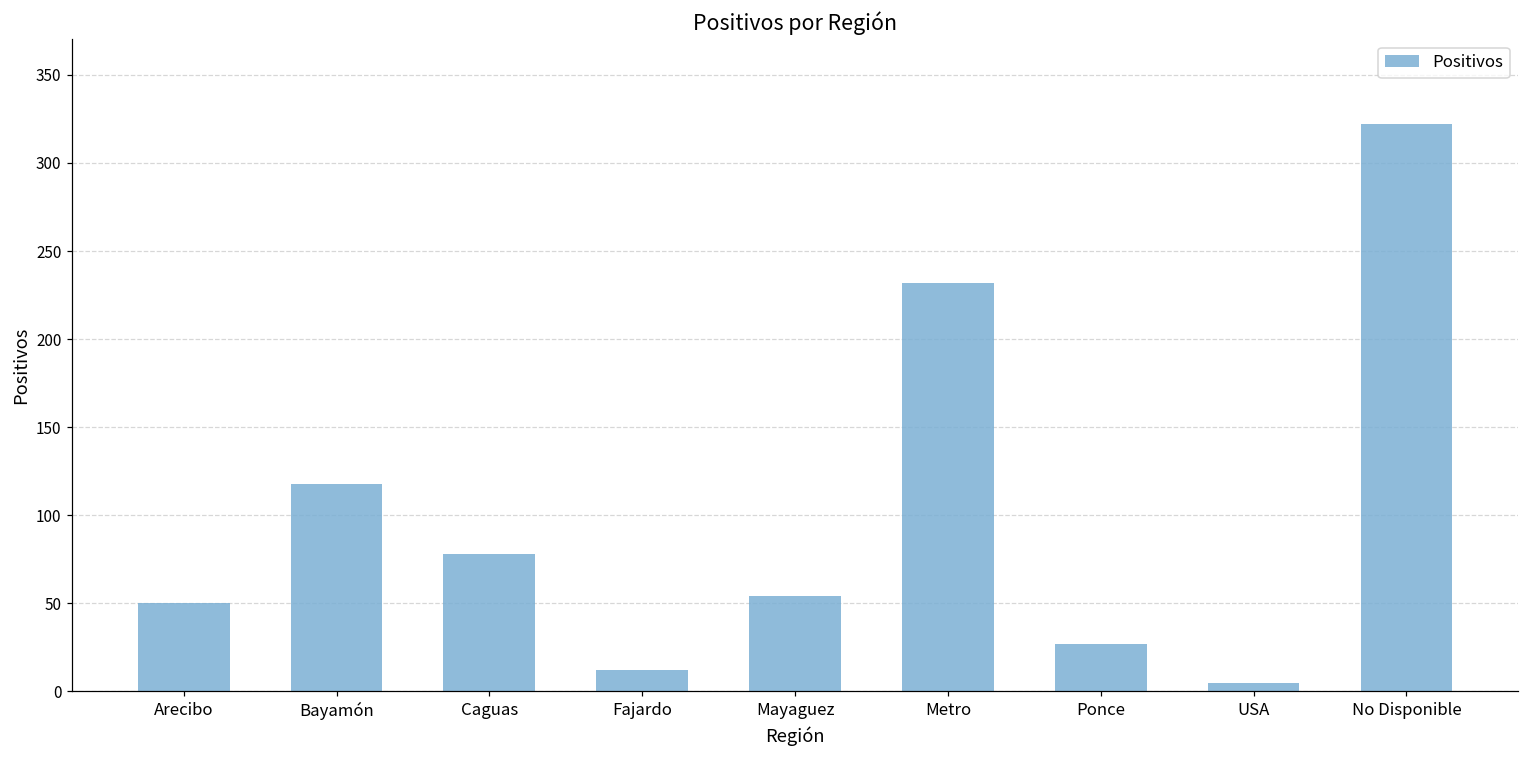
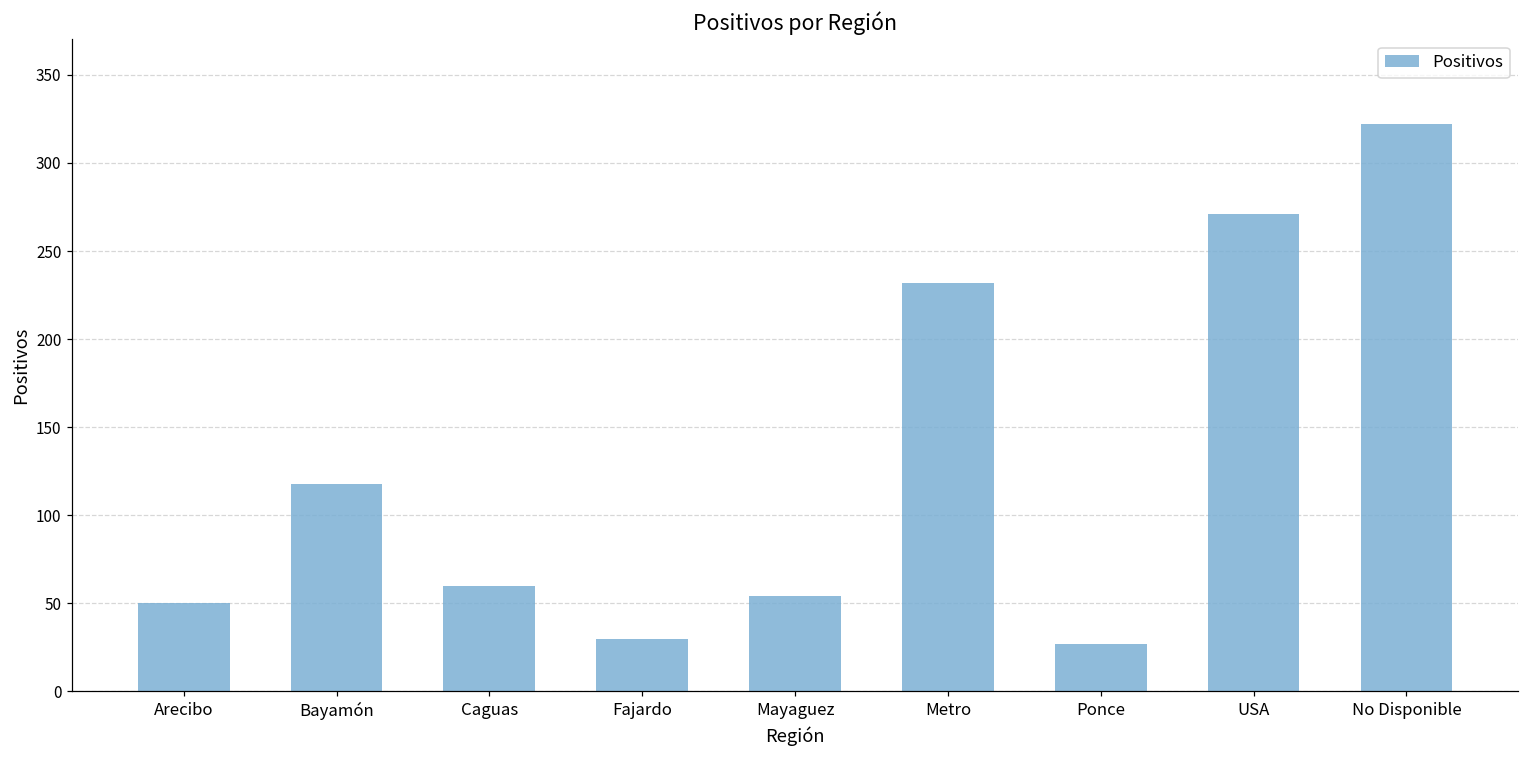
Caguas: 78 -> 60
Fajardo: 12 -> 30
USA: 5 -> 271
